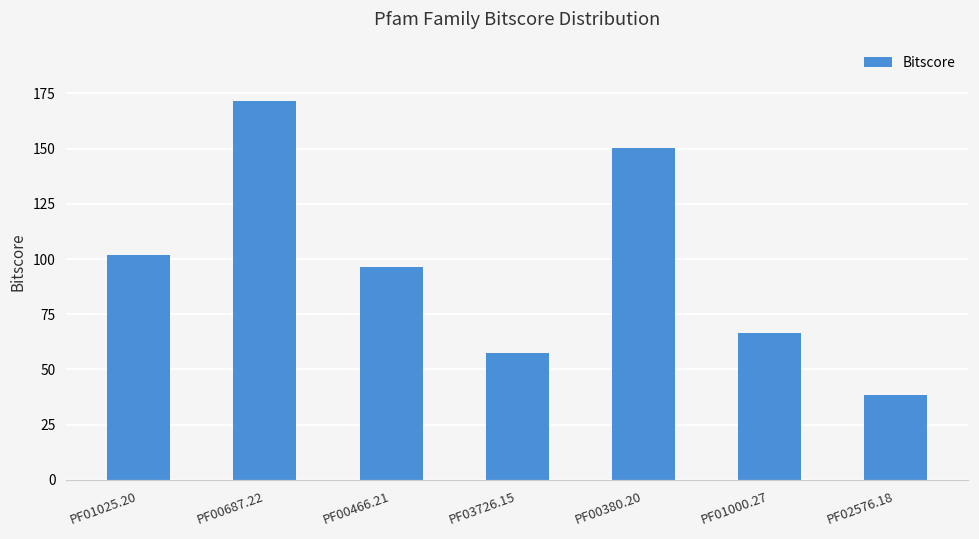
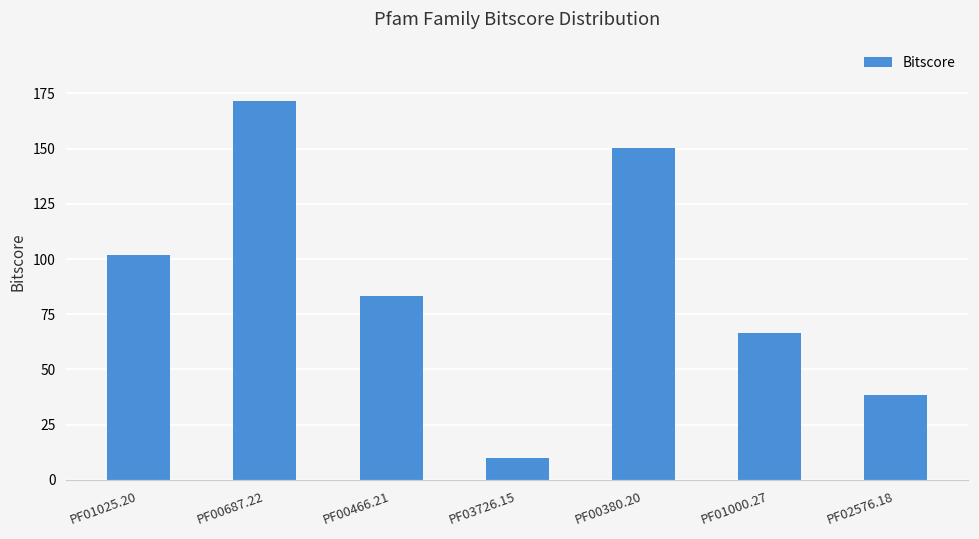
PF00466.21: 97 -> 84
PF03726.15: 58 -> 10
